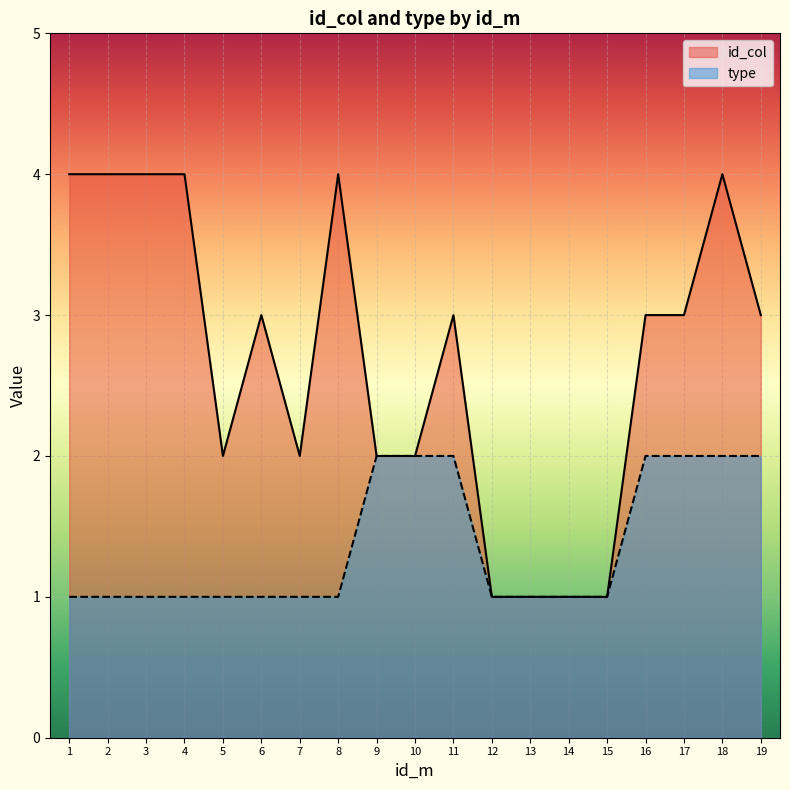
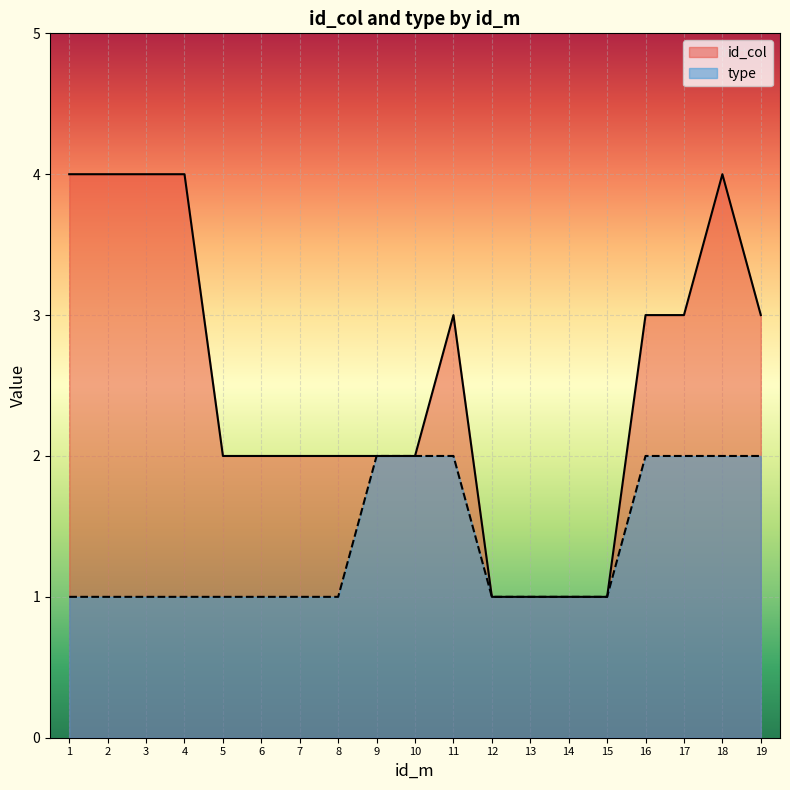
id_col, 6: 3 -> 2
id_col, 8: 4 -> 2
